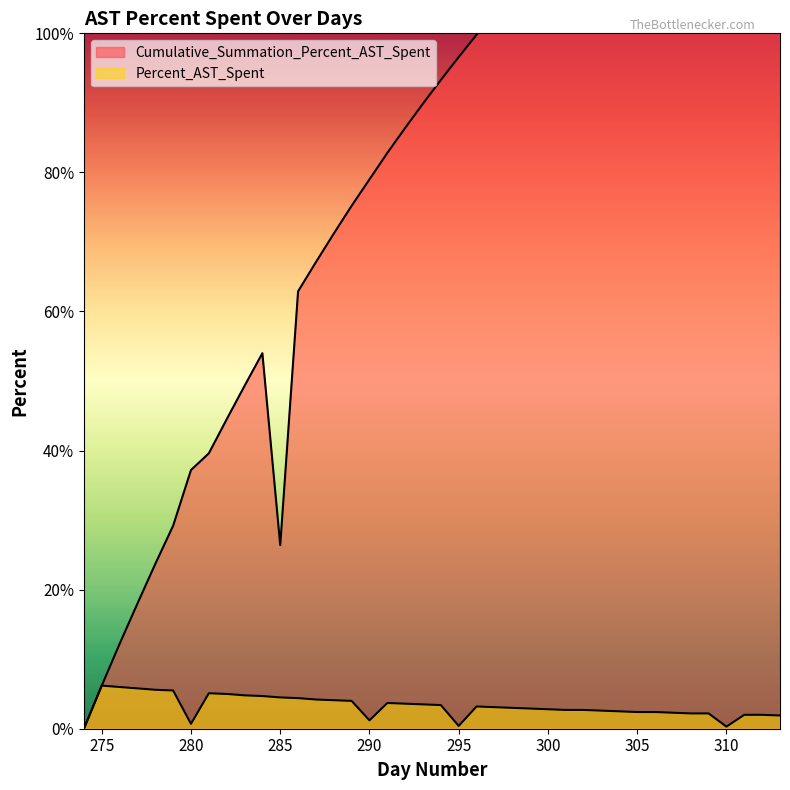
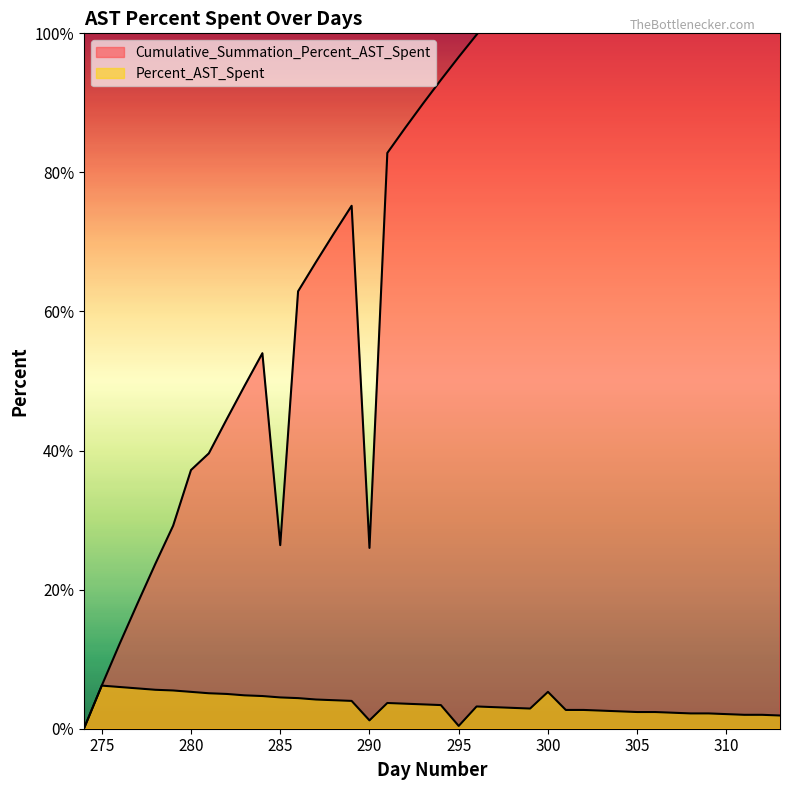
Percent_AST_Spent, 280: 1% -> 5%
Cumulative_Summation_Percent_AST_Spent, 290: 79% -> 26%
Percent_AST_Spent, 300: 3% -> 5%
Percent_AST_Spent, 310: 0% -> 2%
